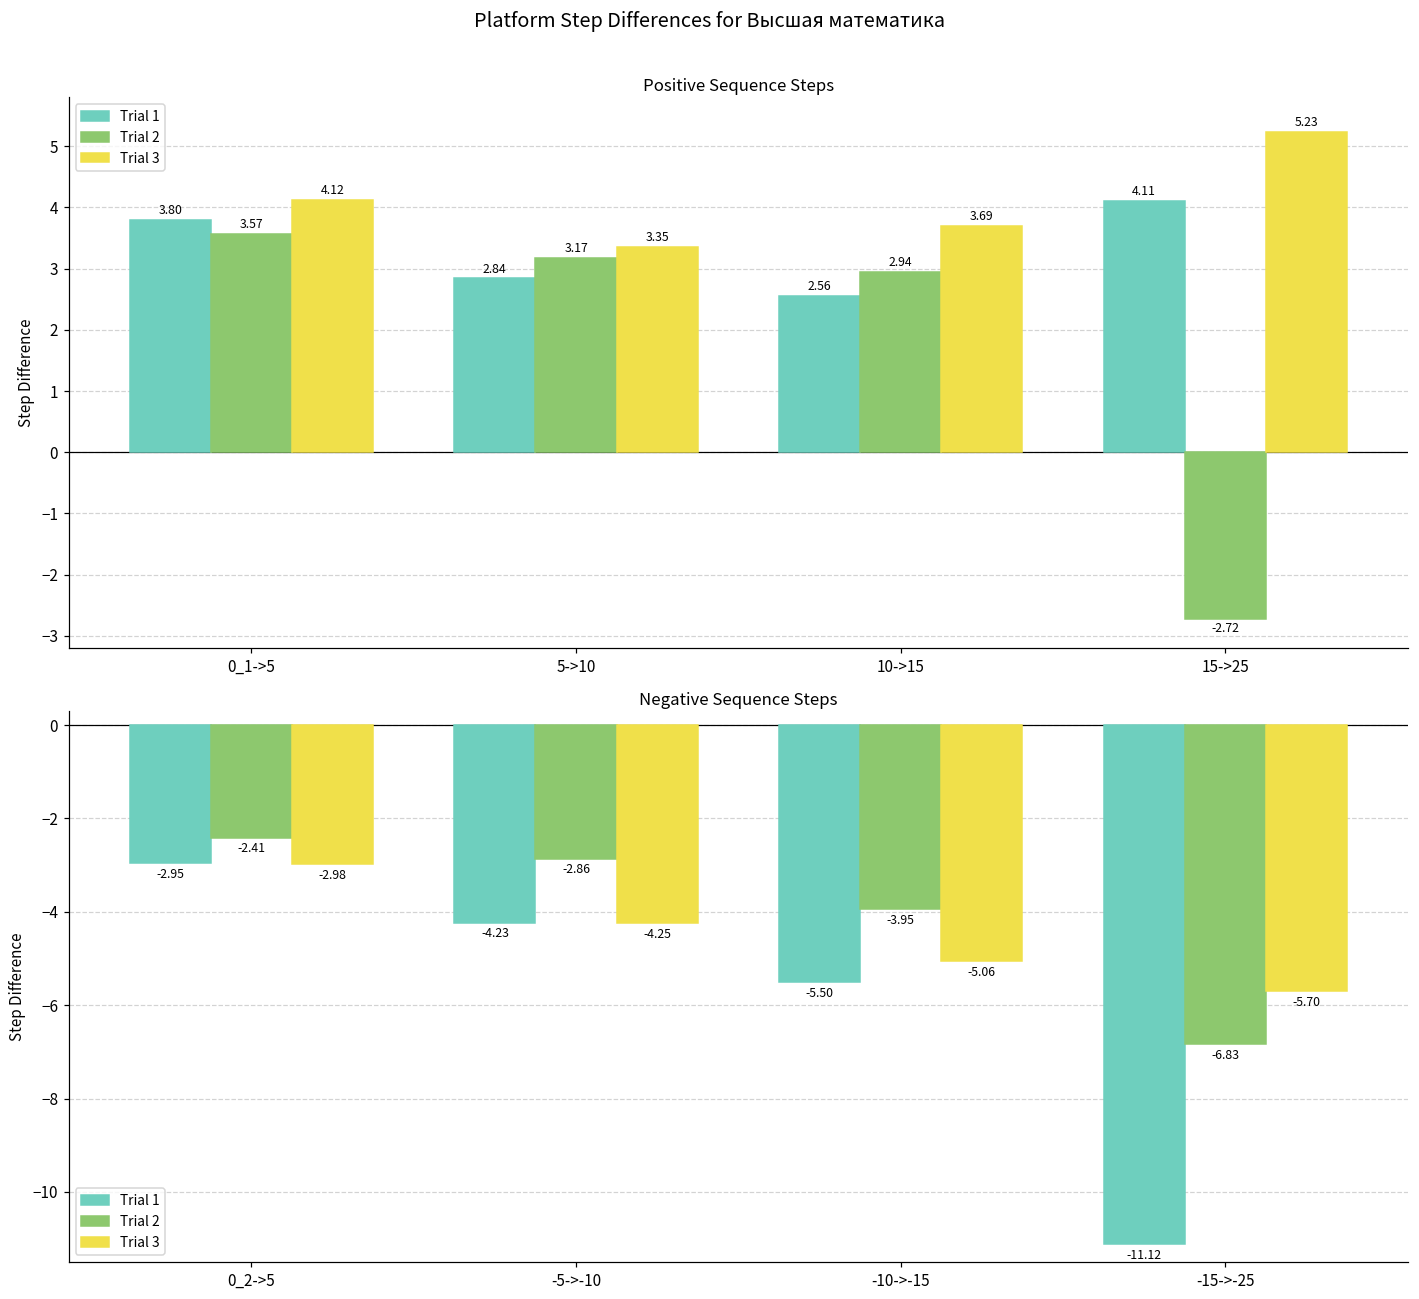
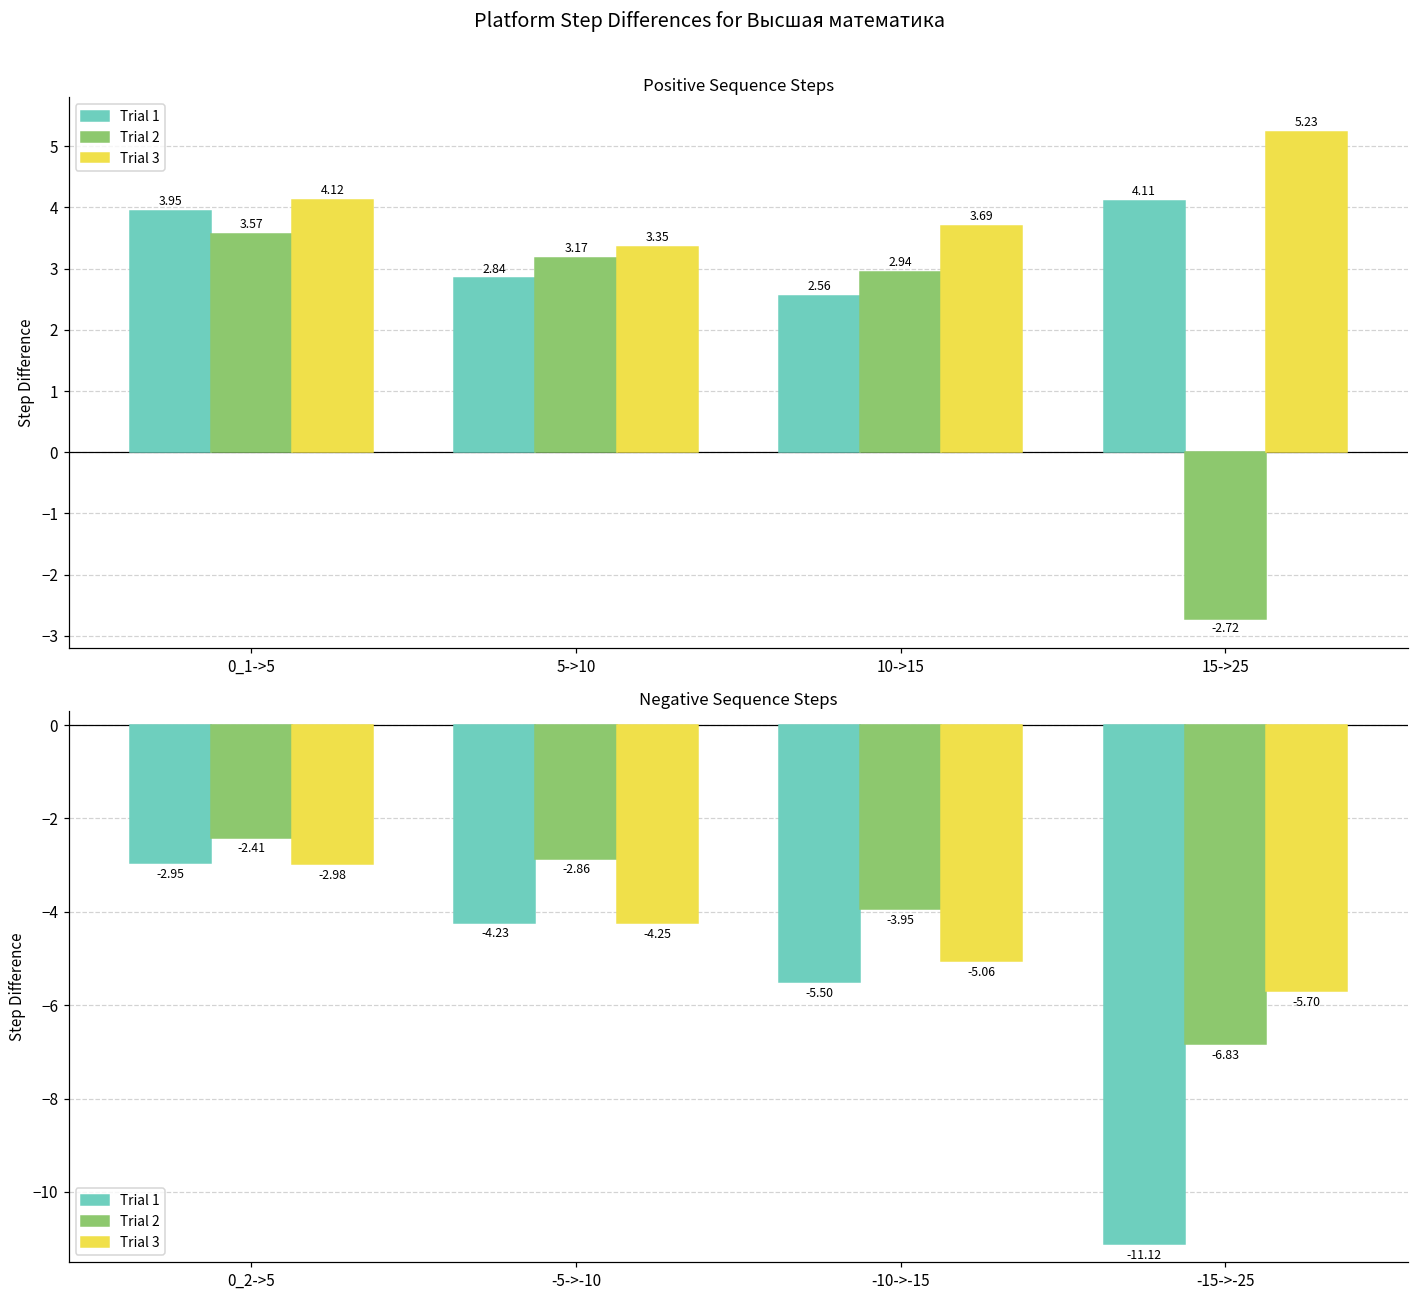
Positive Sequence Steps, Trial 1, 0_1->5: 3.80 -> 3.95
